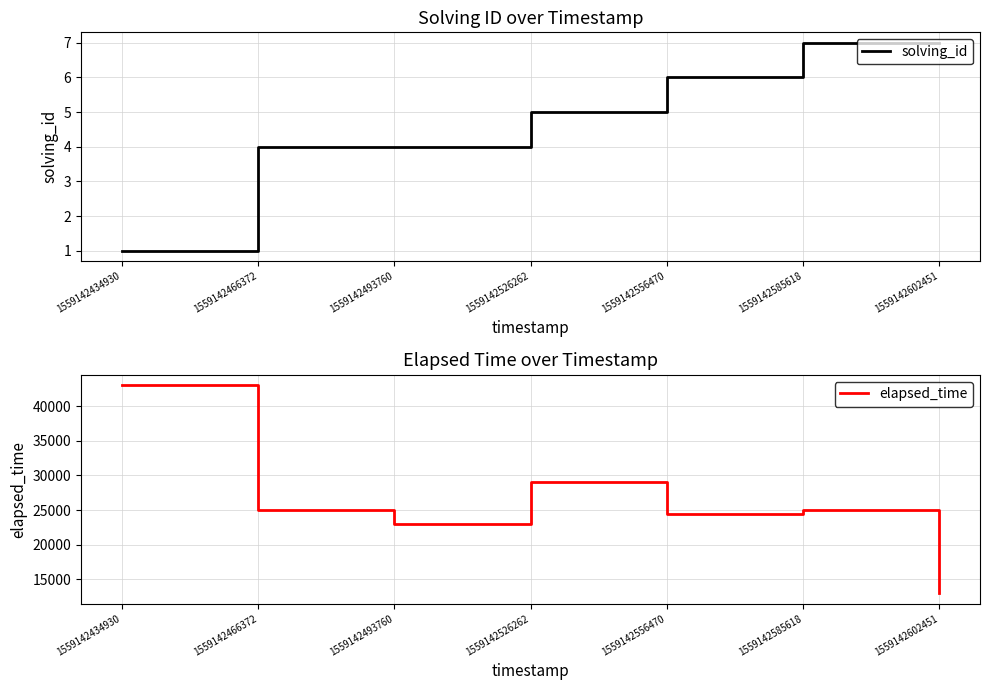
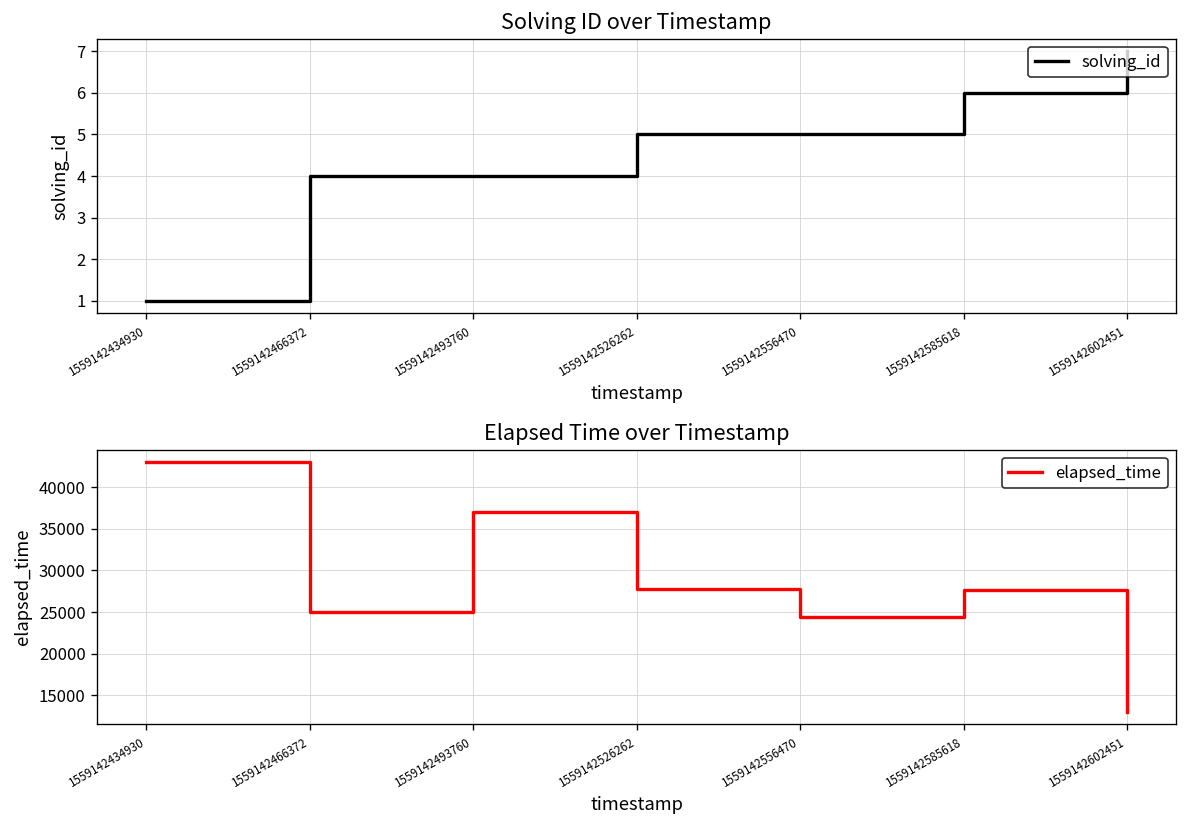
Solving ID over Timestamp, 1559142556470: 6 -> 5
Solving ID over Timestamp, 1559142585618: 7 -> 6
Elapsed Time over Timestamp, 1559142493760: 23000 -> 37000
Elapsed Time over Timestamp, 1559142526262: 29000 -> 28000
Elapsed Time over Timestamp, 1559142585618: 25000 -> 28000
